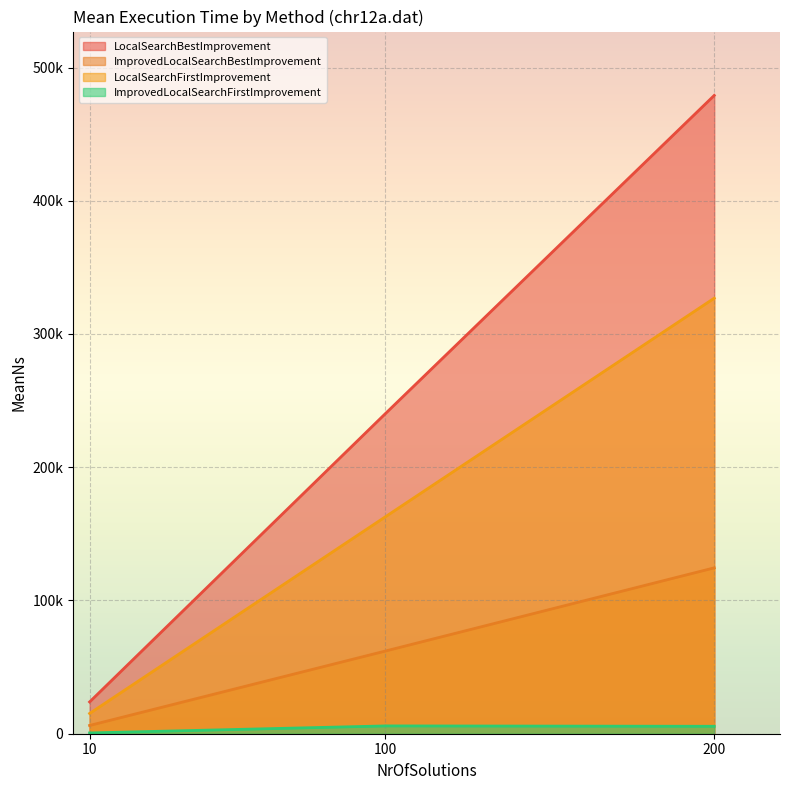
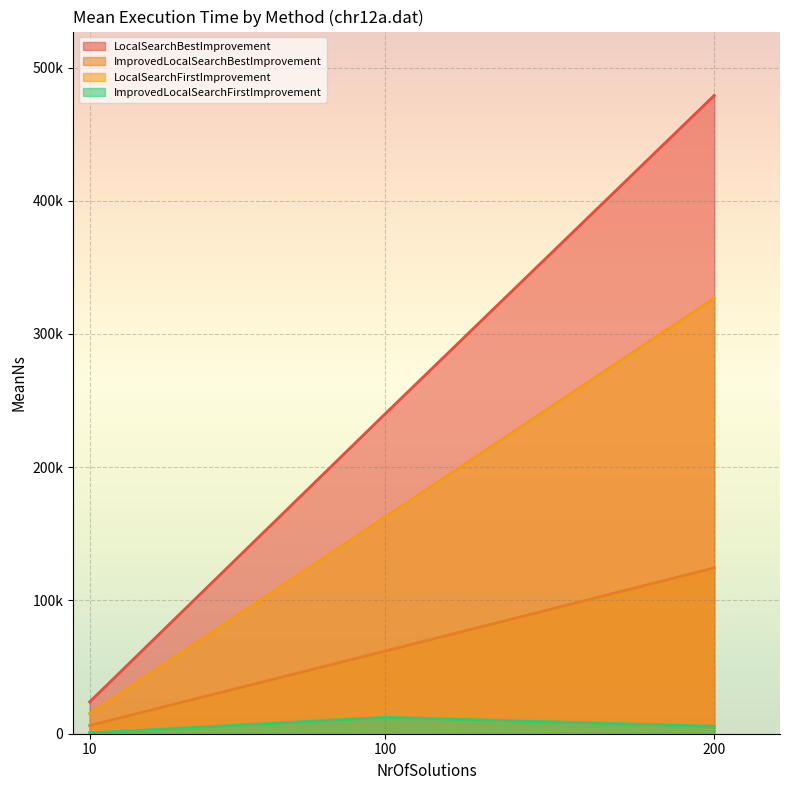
ImprovedLocalSearchFirstImprovement, 100: 6000 -> 12000
